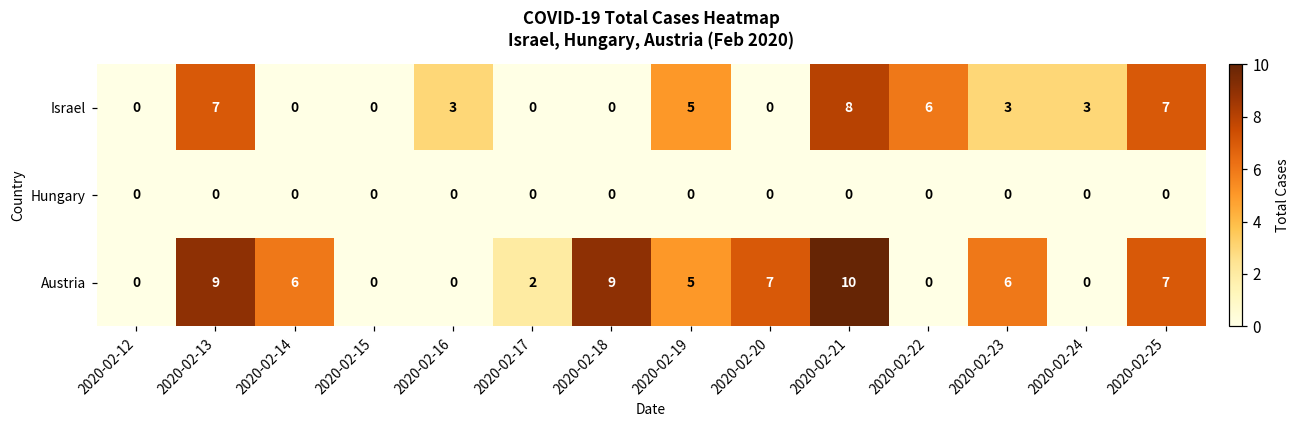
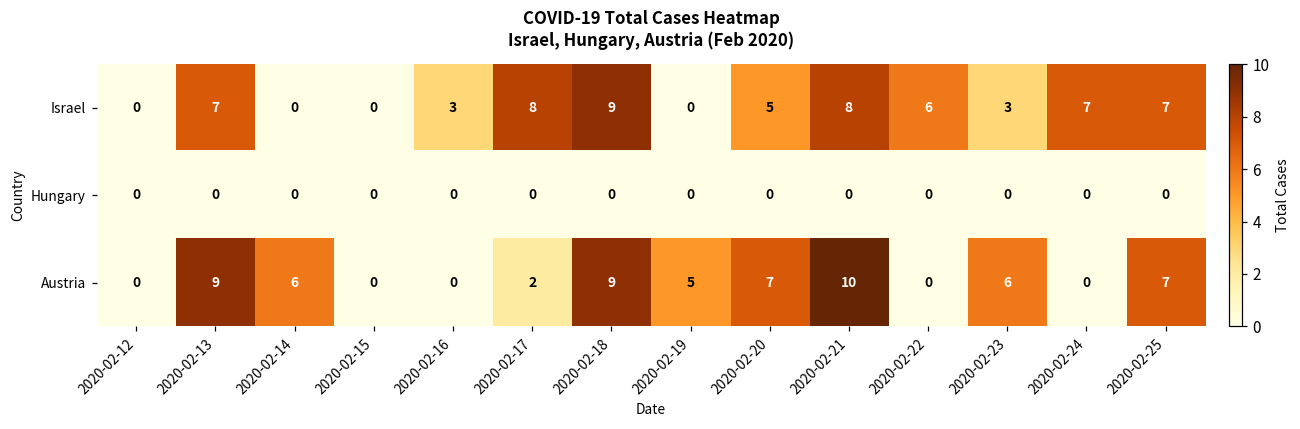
Israel, 2020-02-17: 0 -> 8
Israel, 2020-02-18: 0 -> 9
Israel, 2020-02-19: 5 -> 0
Israel, 2020-02-20: 0 -> 5
Israel, 2020-02-24: 3 -> 7
